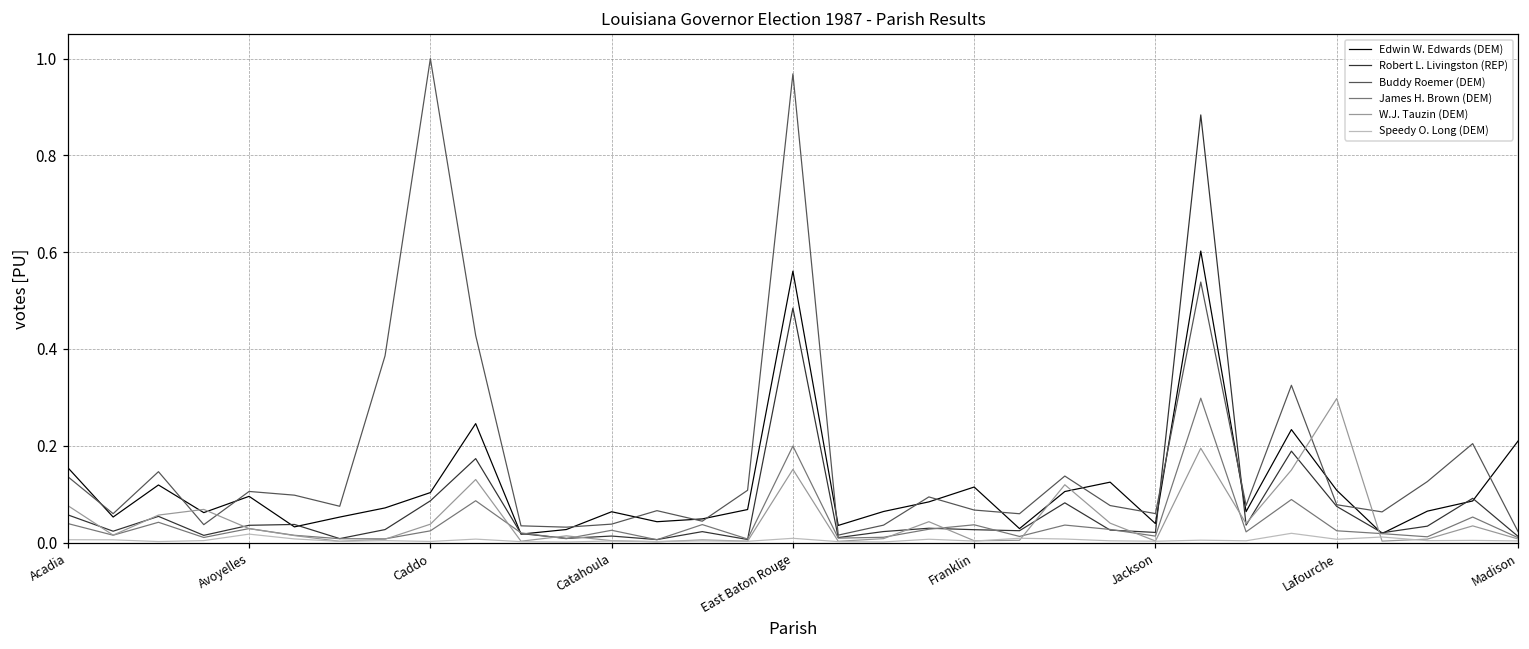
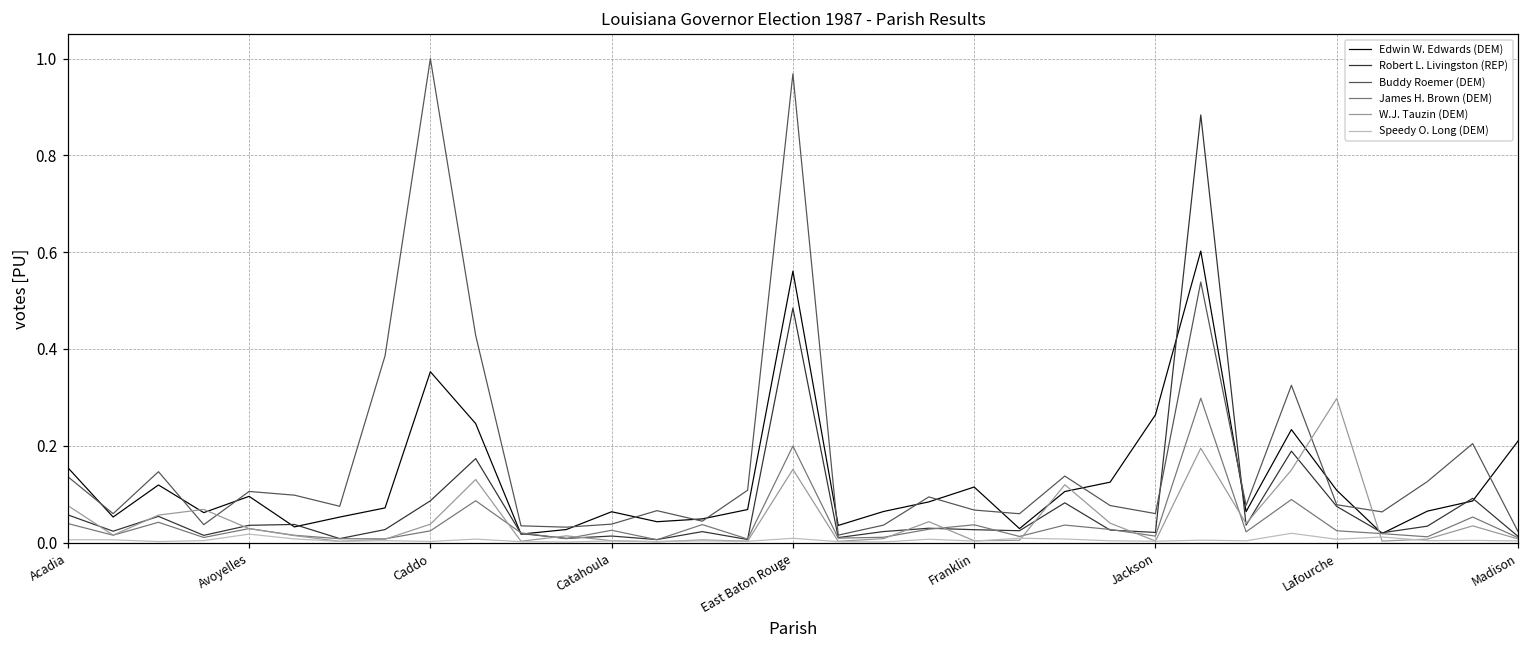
Edwin W. Edwards (DEM), Caddo: 0.10 -> 0.35
Edwin W. Edwards (DEM), Jackson: 0.04 -> 0.26
